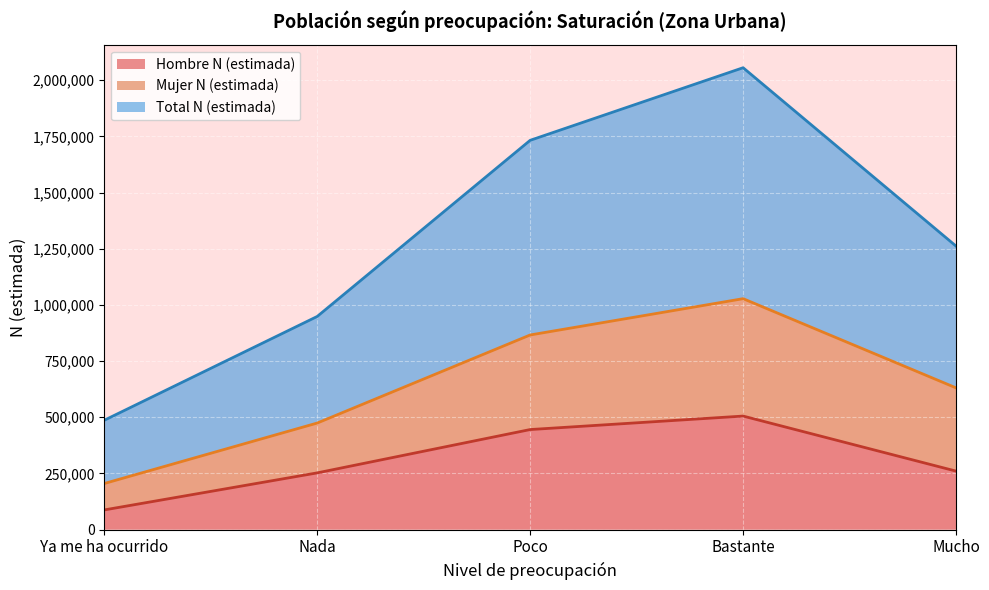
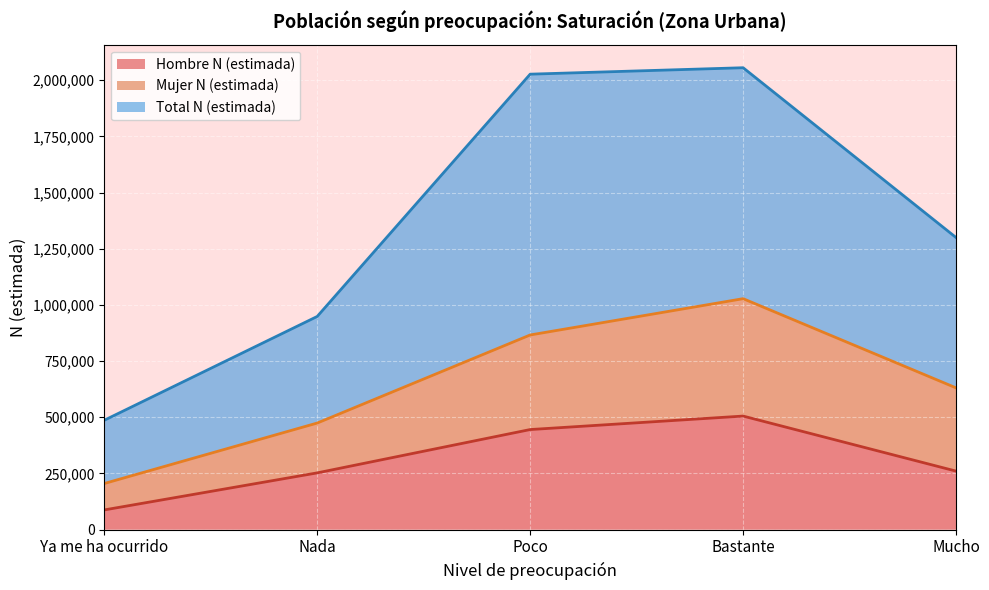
Total N (estimada), Poco: 870,000 -> 1,160,000
Total N (estimada), Mucho: 630,000 -> 670,000
